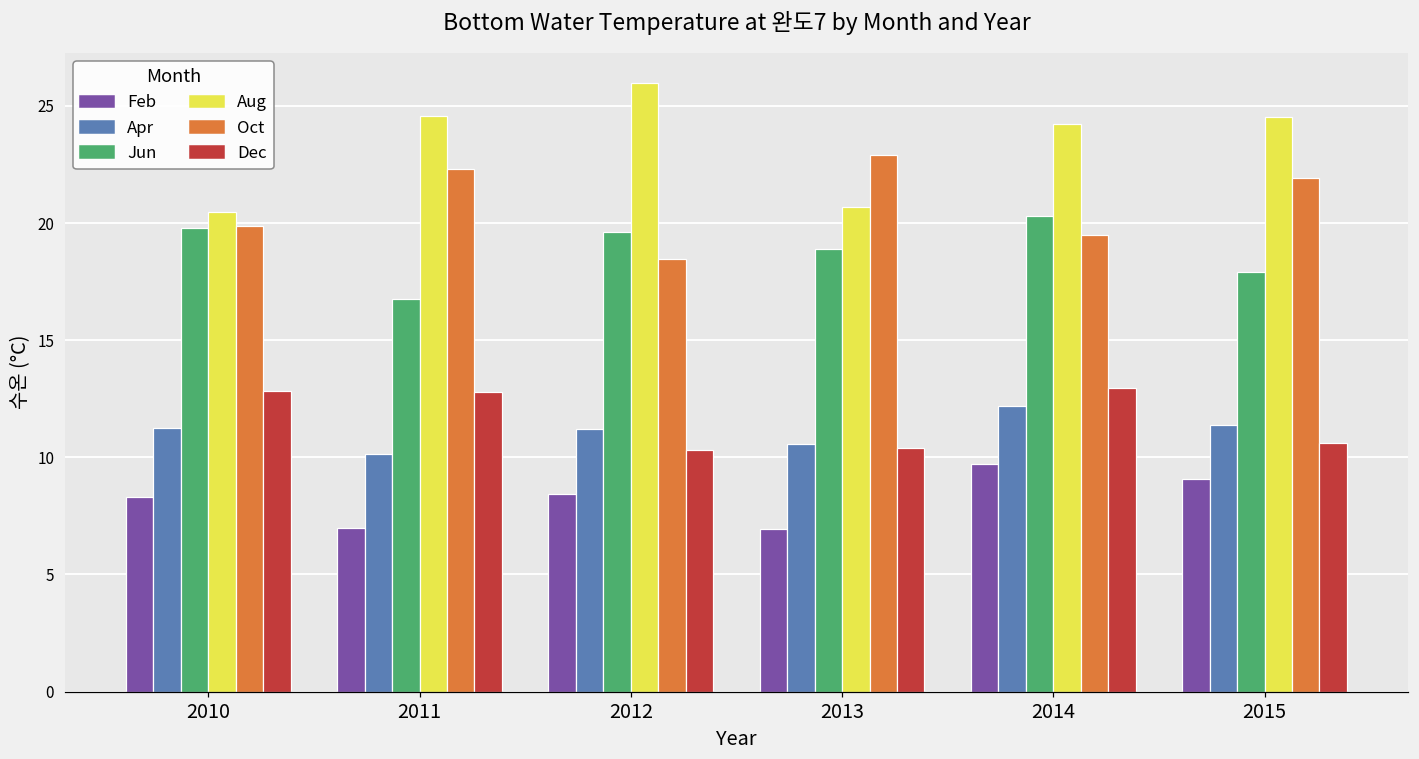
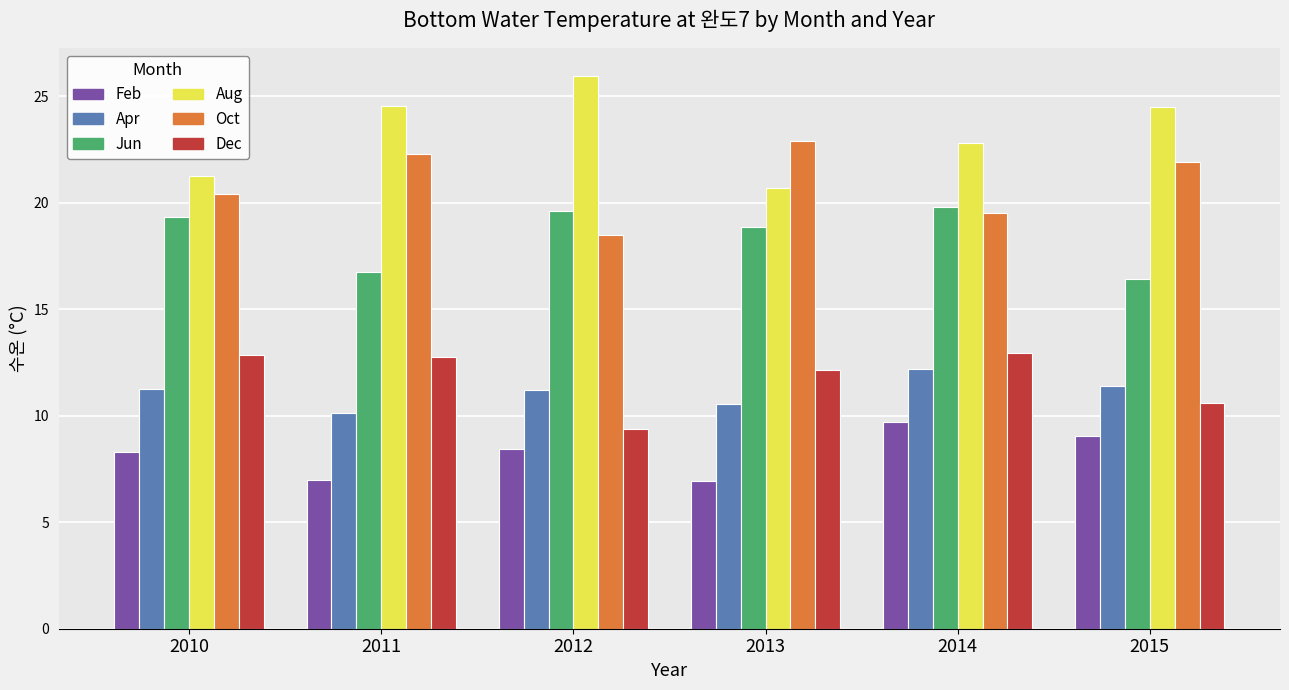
Jun, 2010: 19.8 -> 19.3
Aug, 2010: 20.5 -> 21.2
Oct, 2010: 19.9 -> 20.4
Dec, 2012: 10.3 -> 9.4
Dec, 2013: 10.4 -> 12.1
Jun, 2014: 20.3 -> 19.8
Aug, 2014: 24.2 -> 22.8
Jun, 2015: 17.9 -> 16.4
